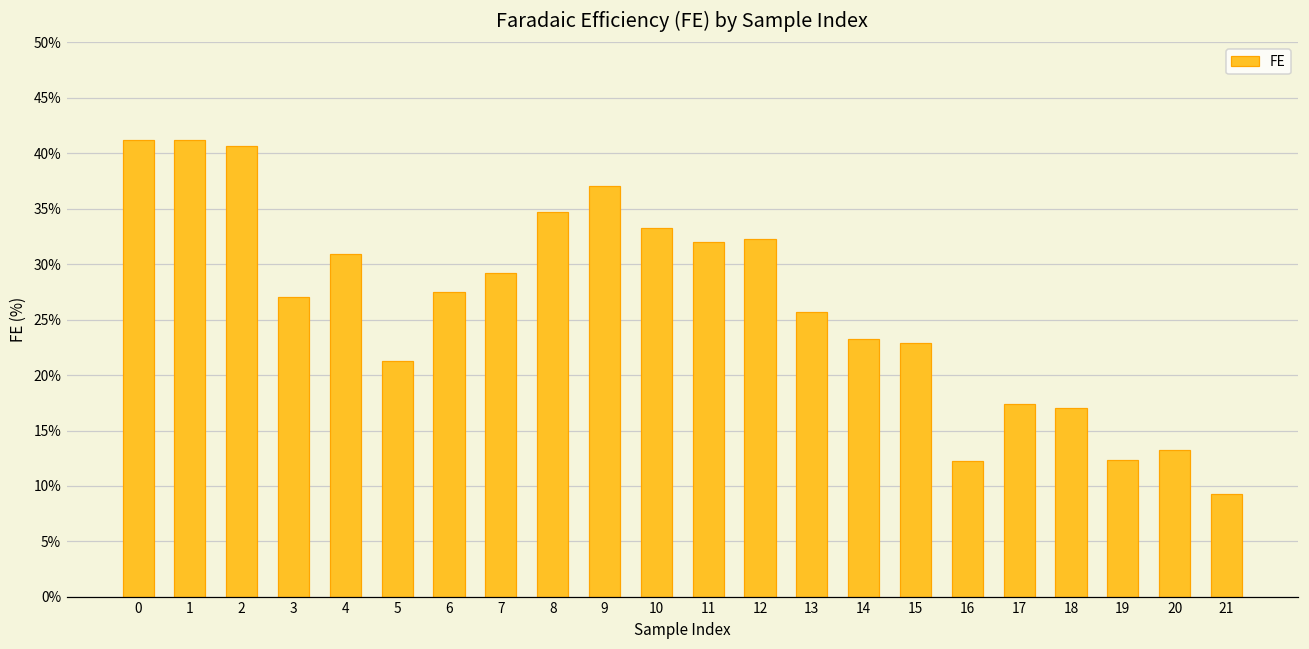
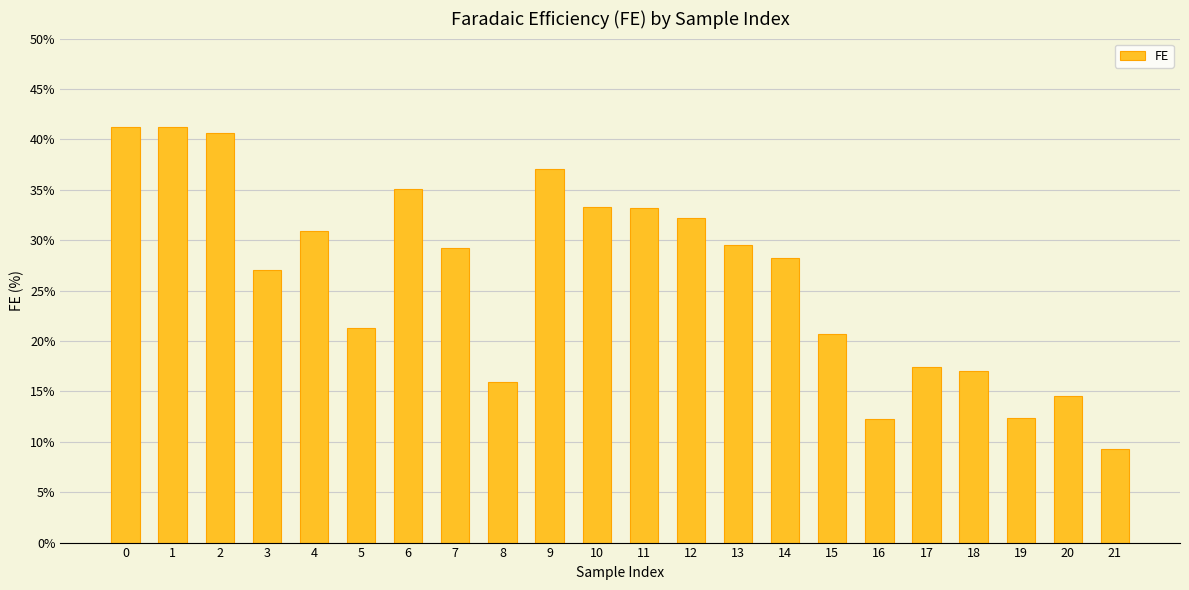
6: 27.5% -> 35.1%
8: 34.7% -> 15.9%
11: 32.0% -> 33.2%
13: 25.7% -> 29.6%
14: 23.2% -> 28.3%
15: 22.9% -> 20.7%
20: 13.3% -> 14.5%
